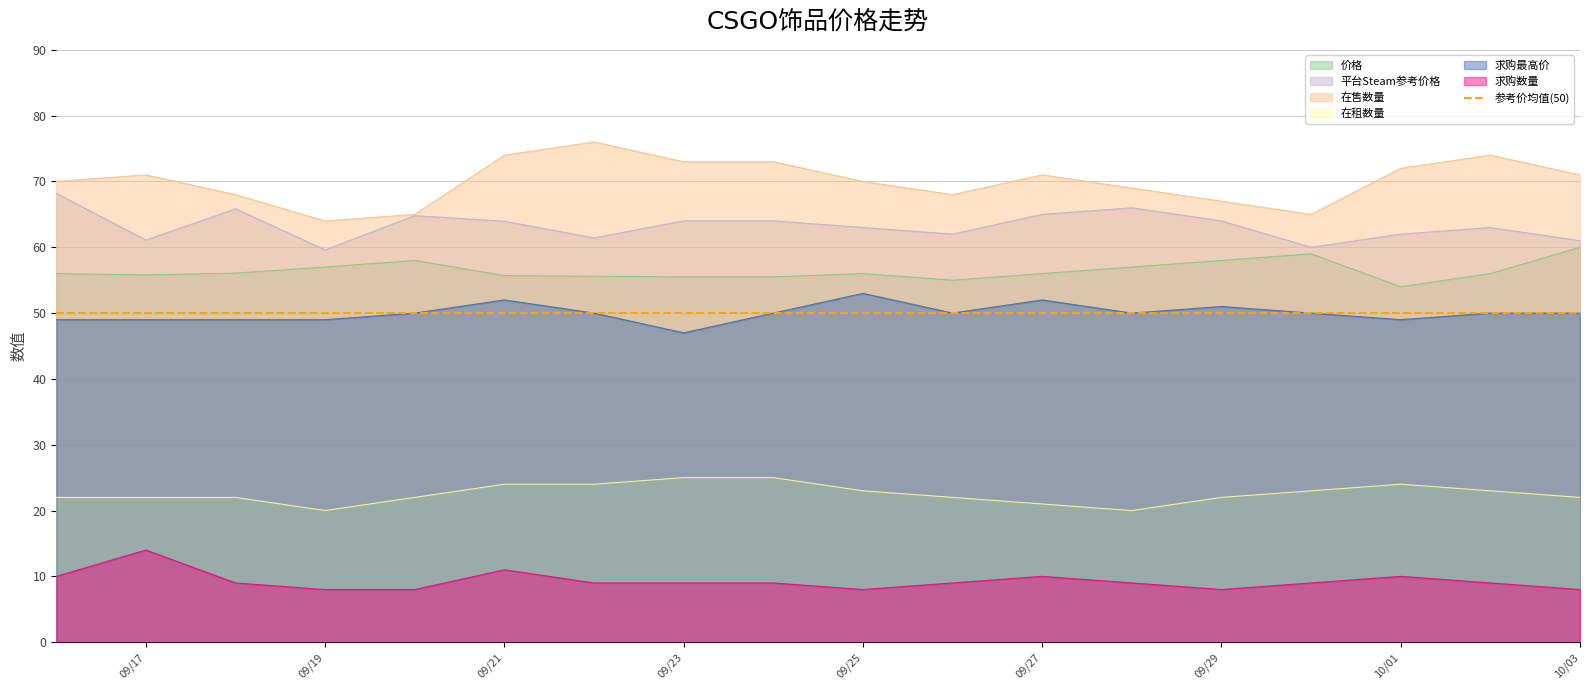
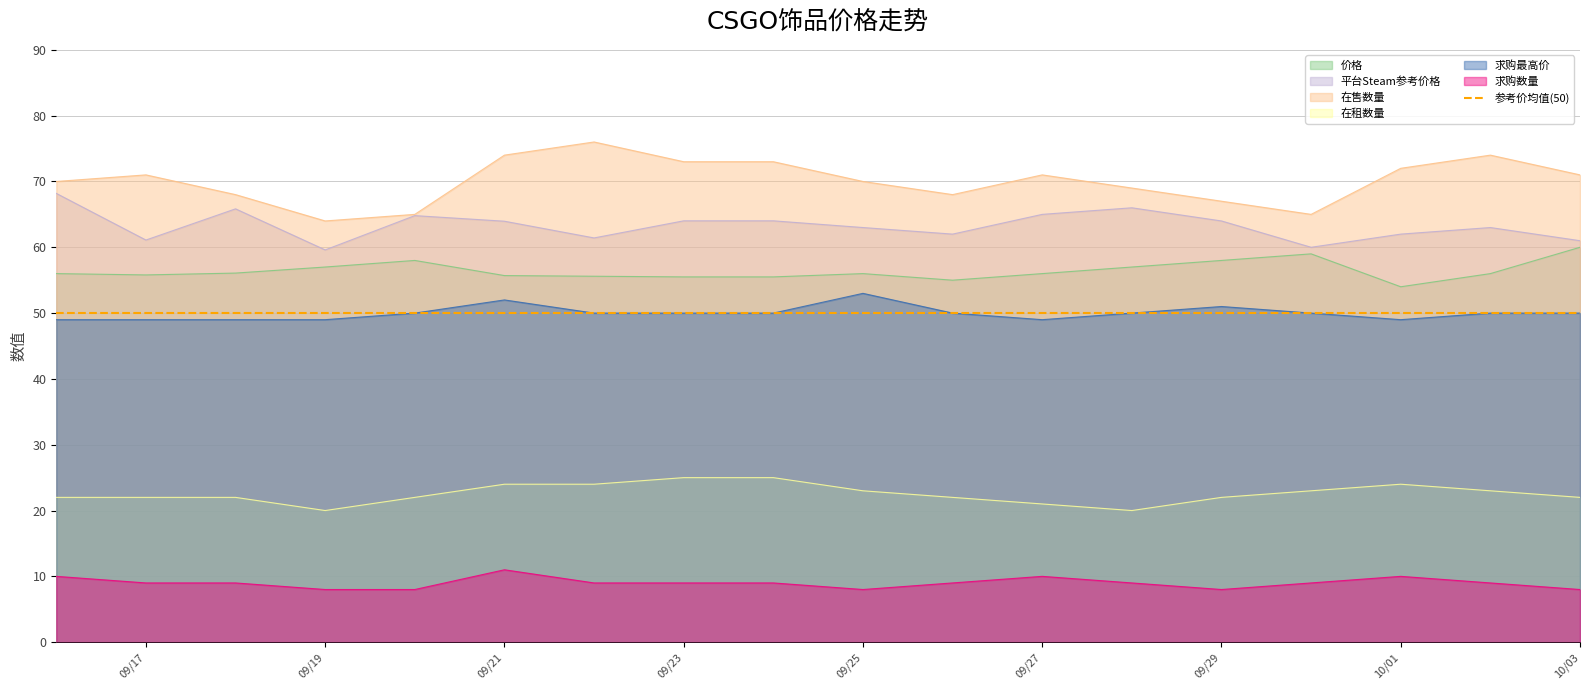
求购数量, 09/17: 14 -> 9
求购最高价, 09/23: 47 -> 50
求购最高价, 09/27: 52 -> 49
